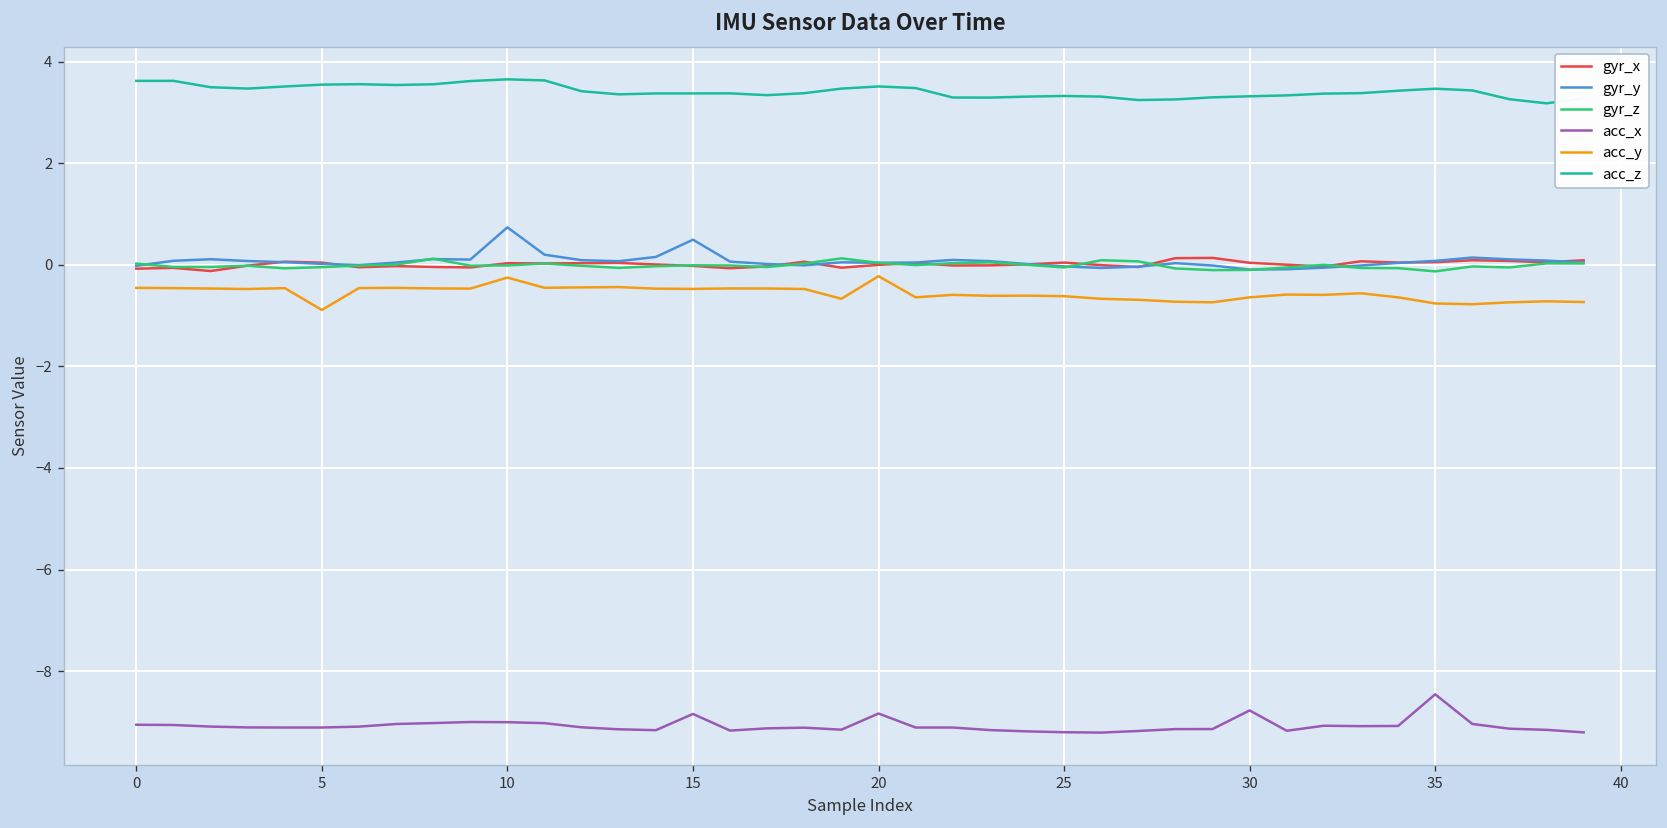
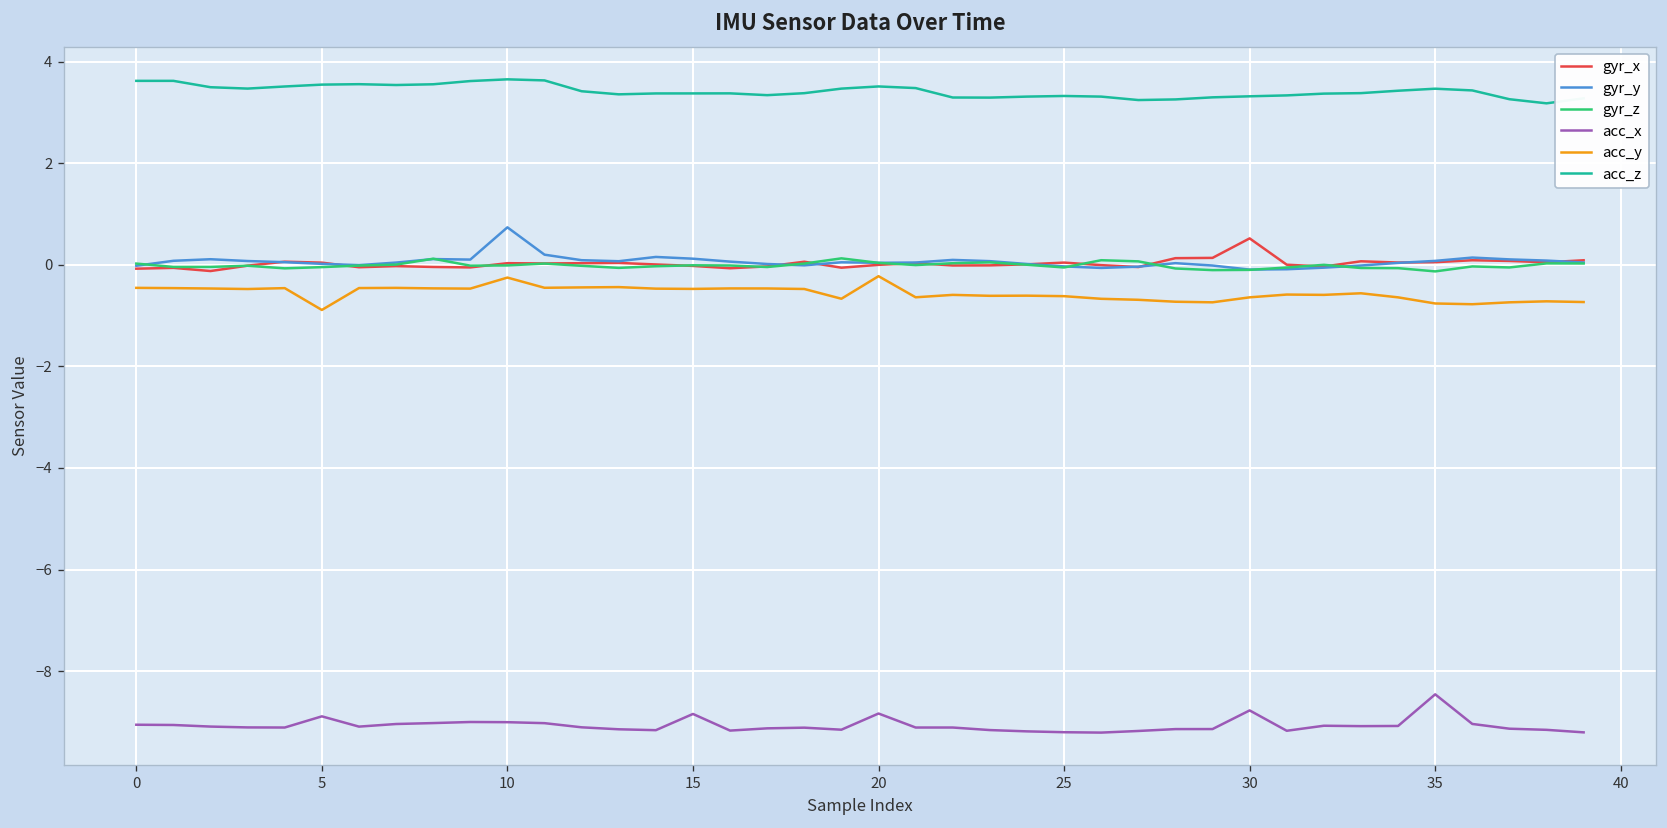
acc_x, 5: -9.1 -> -8.9
gyr_y, 15: 0.5 -> 0.1
gyr_x, 30: 0.0 -> 0.5
